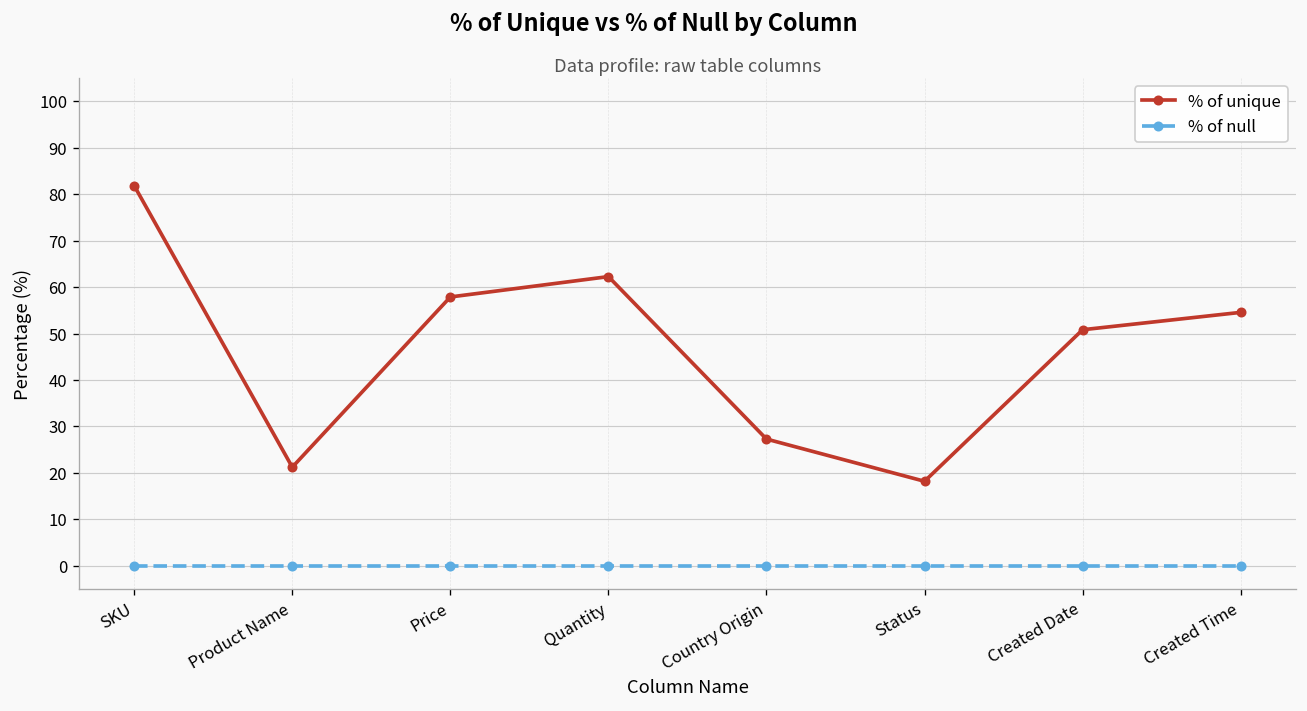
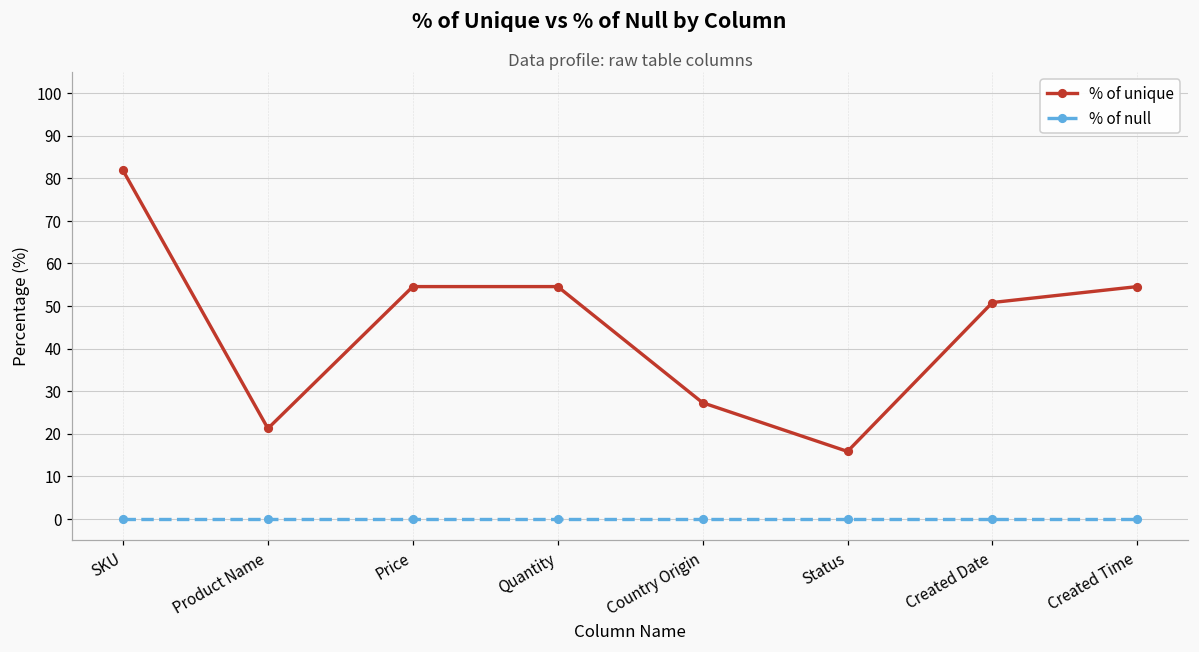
% of unique, Price: 58 -> 55
% of unique, Quantity: 62 -> 55
% of unique, Status: 18 -> 16
